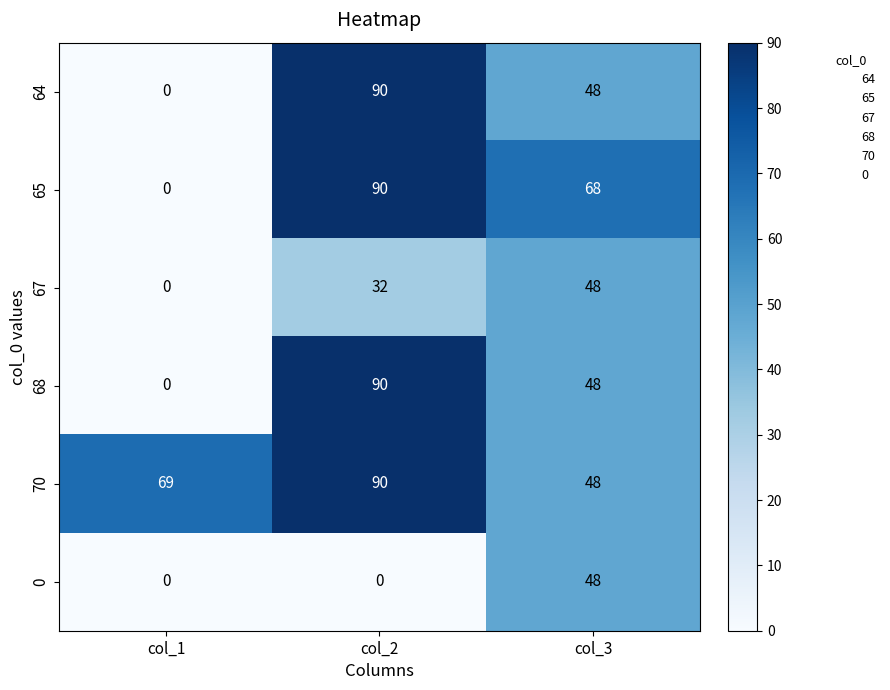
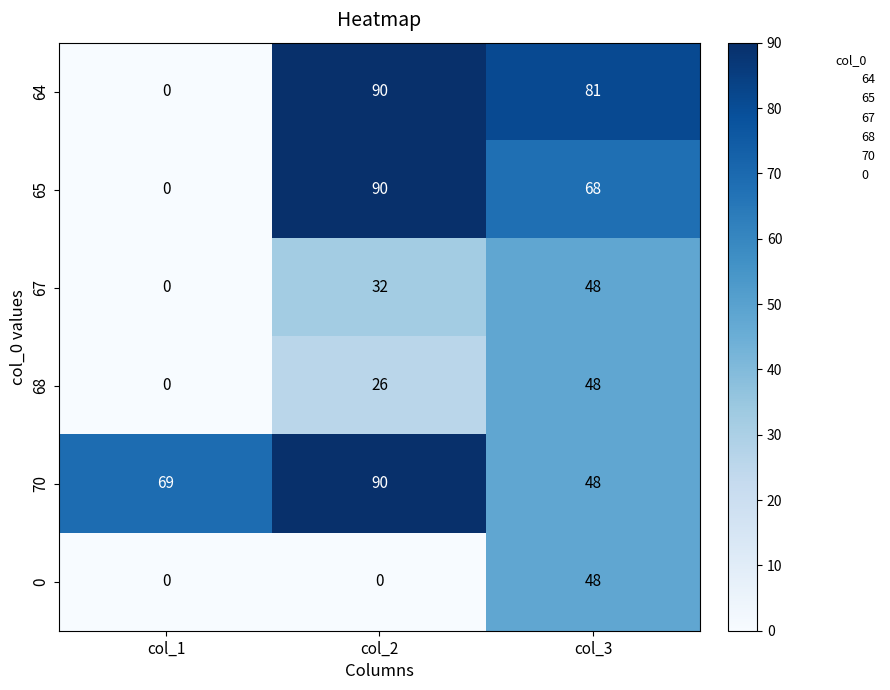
64, col_3: 48 -> 81
68, col_2: 90 -> 26
